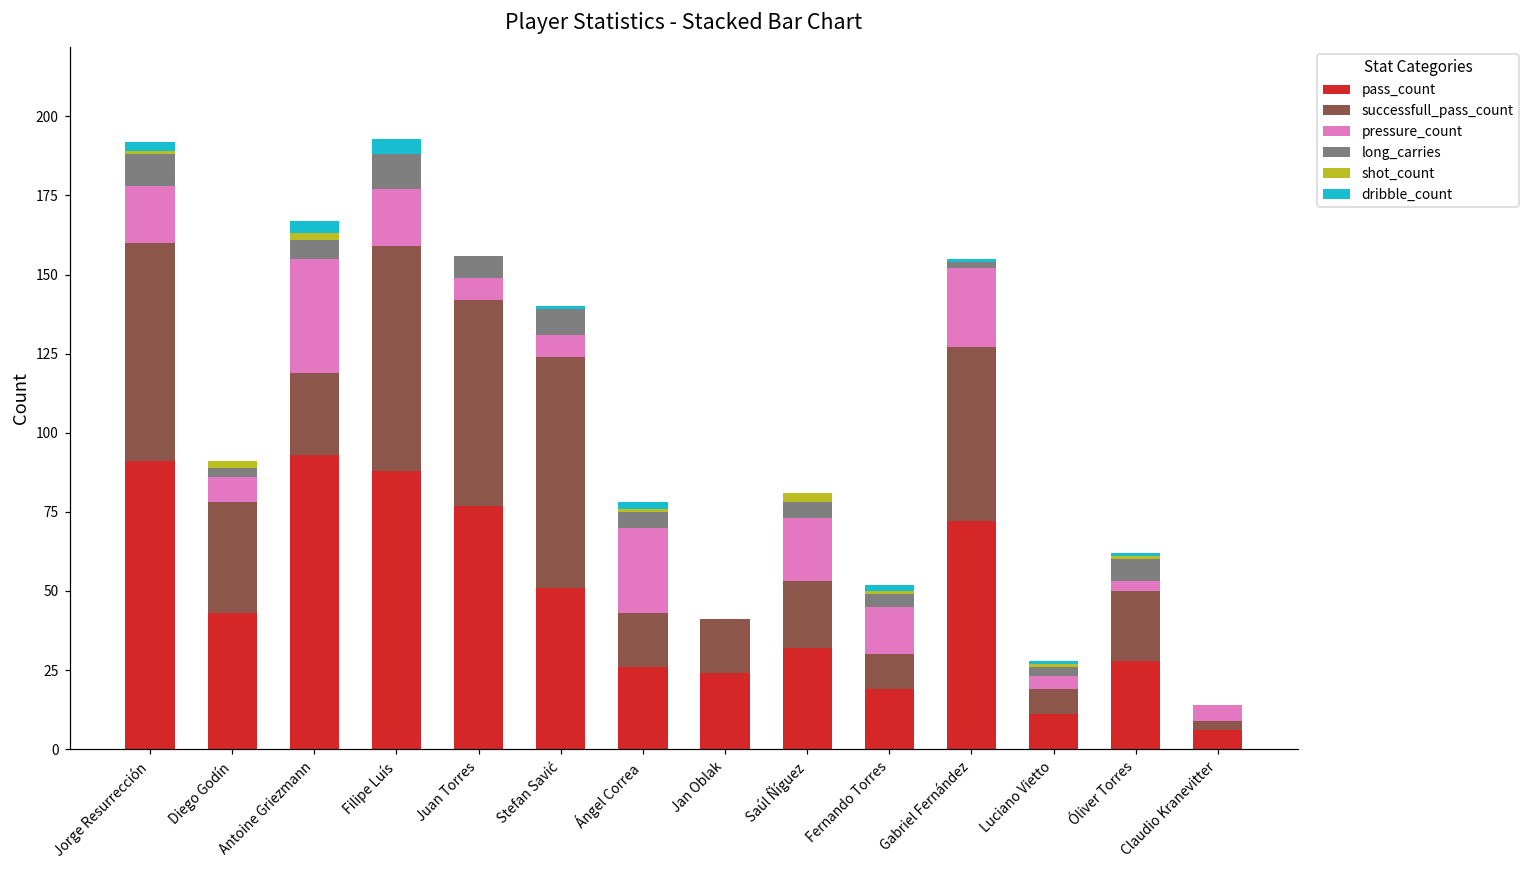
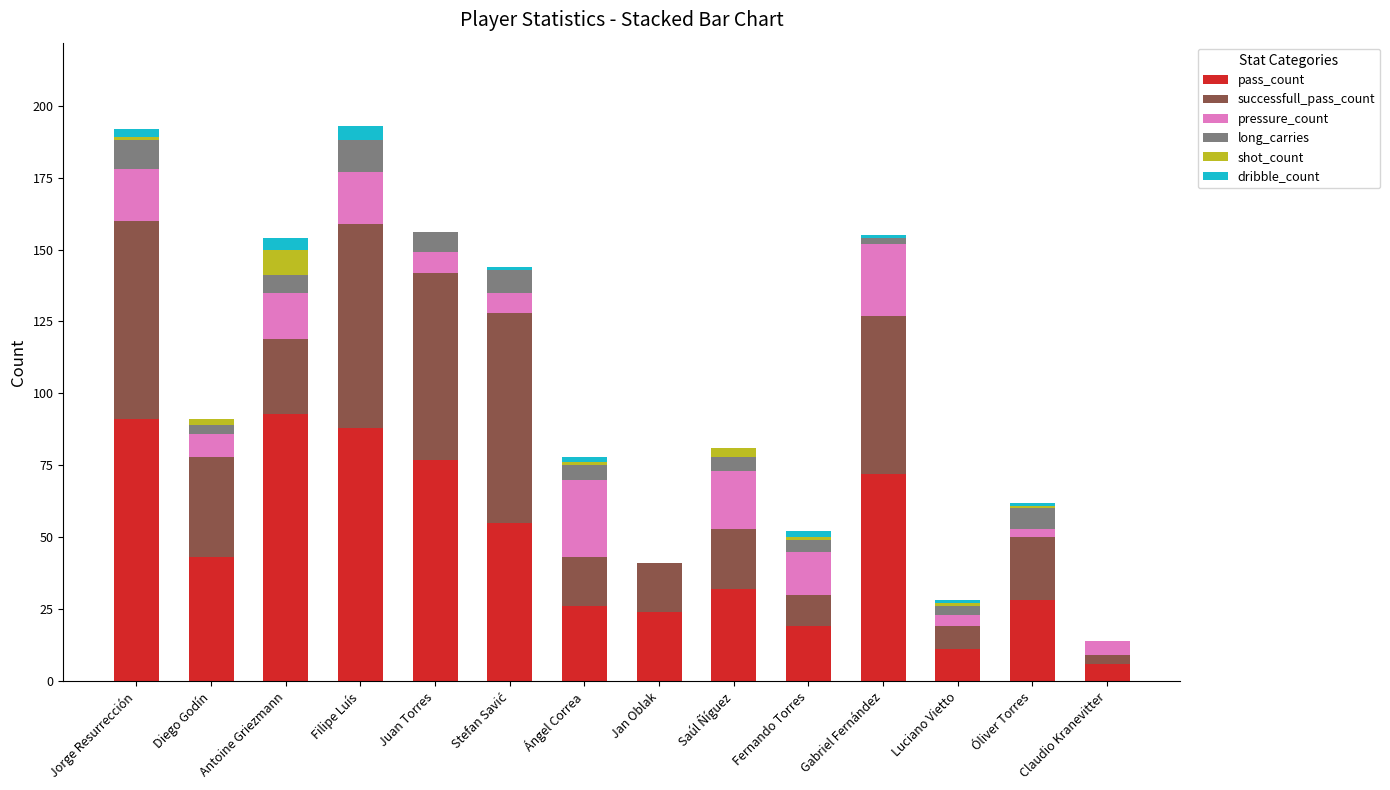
pressure_count, Antoine Griezmann: 36 -> 16
shot_count, Antoine Griezmann: 2 -> 9
pass_count, Stefan Savić: 51 -> 55
